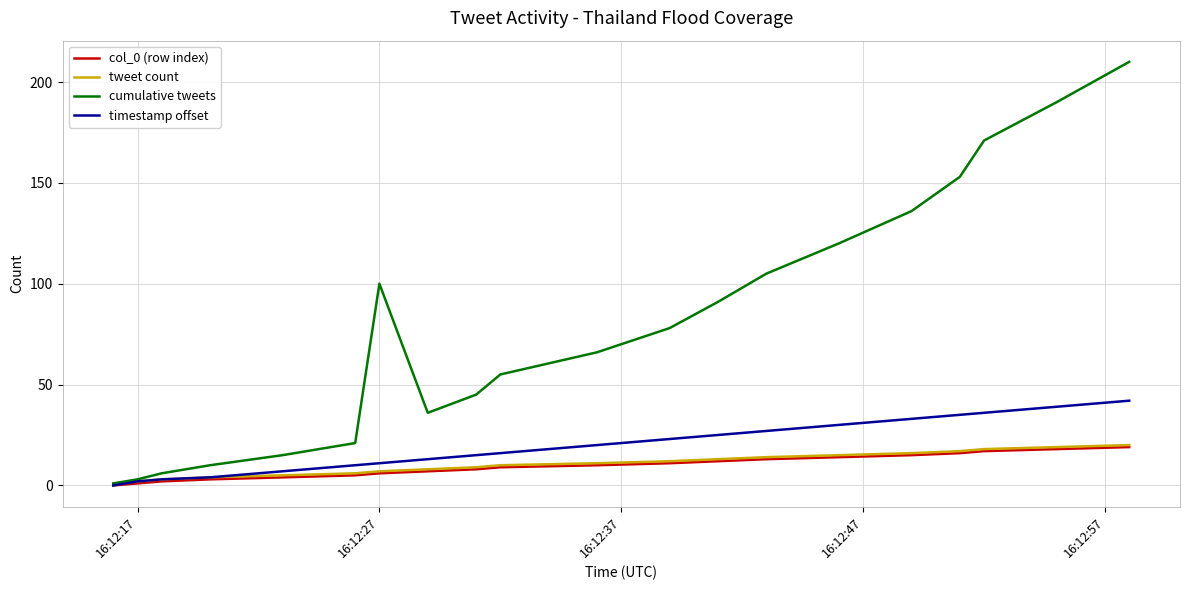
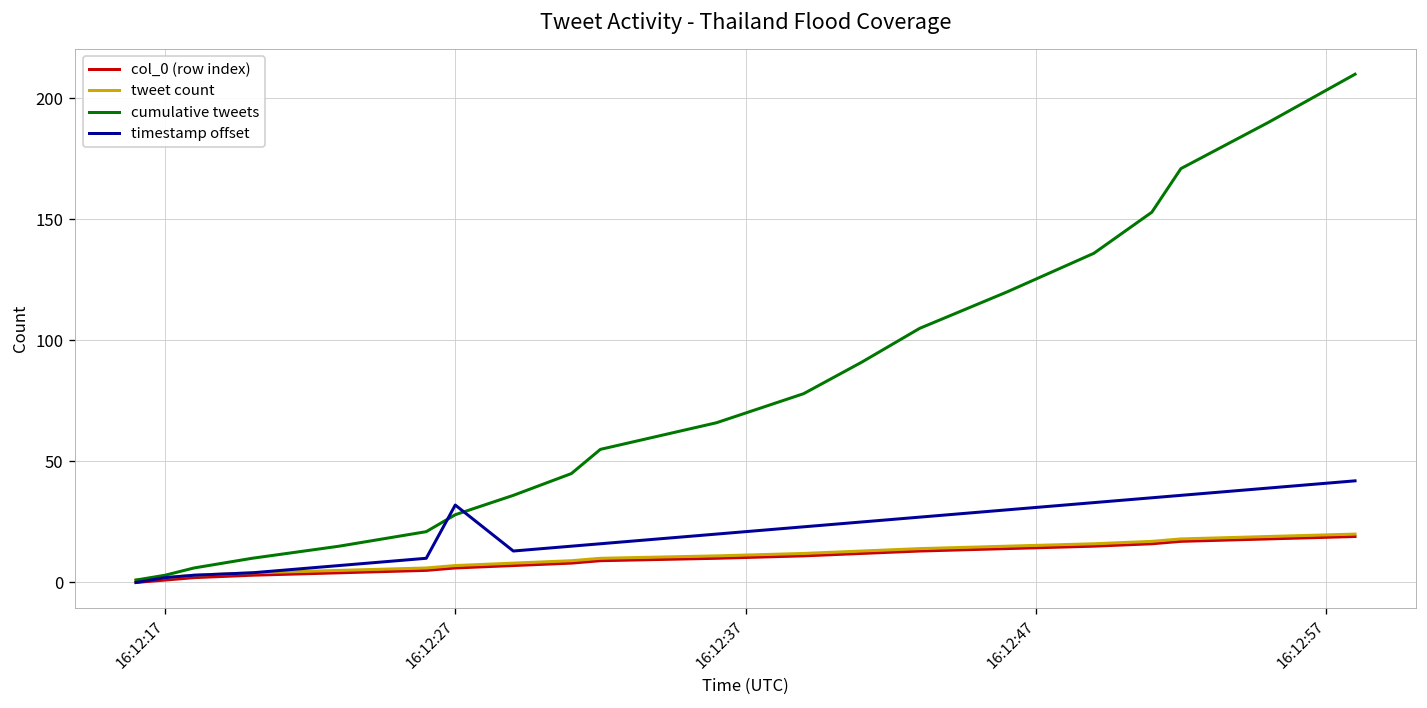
cumulative tweets, 16:12:27: 100 -> 28
timestamp offset, 16:12:27: 11 -> 32
